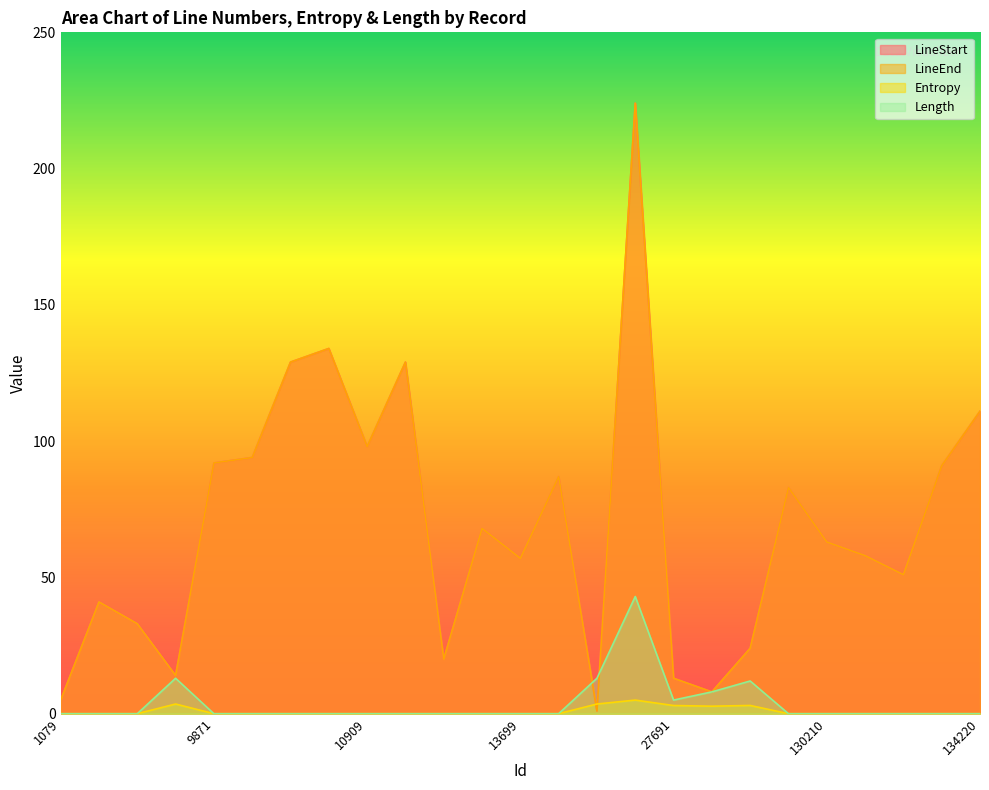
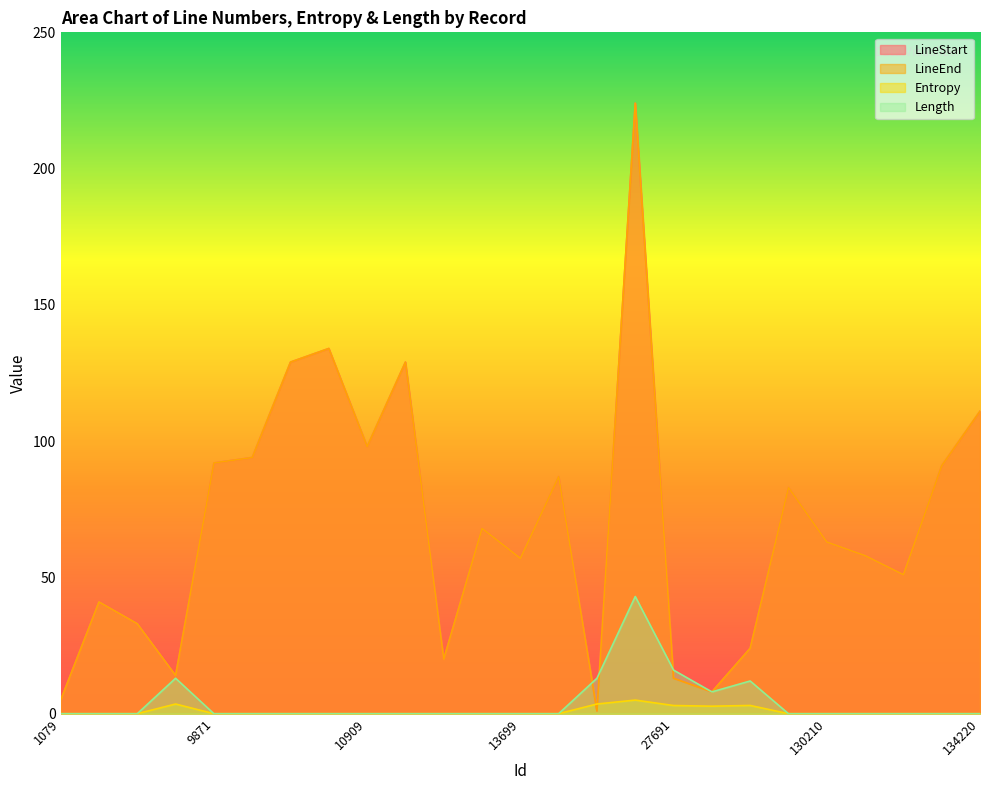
Length, 27691: 5 -> 16
